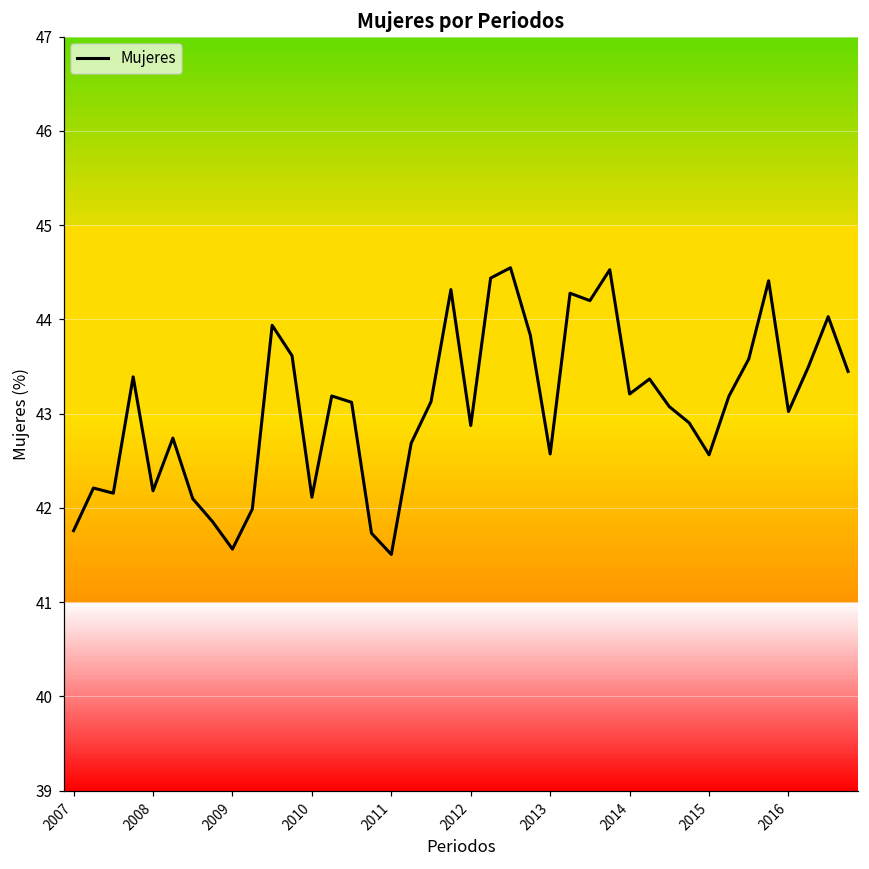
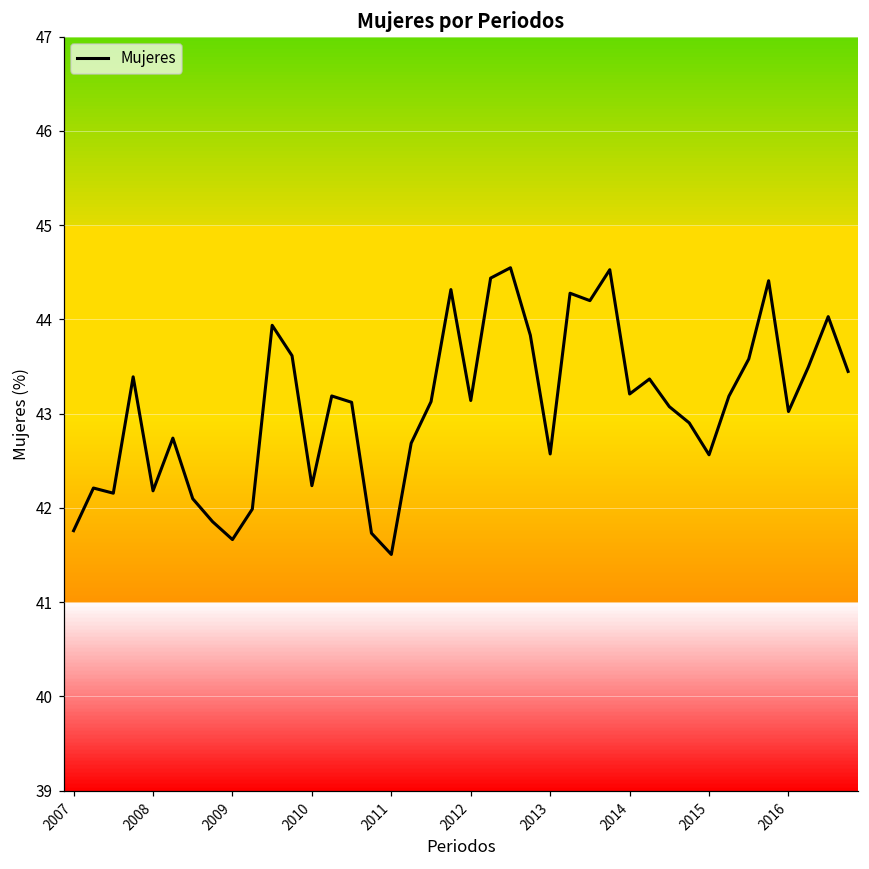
2009: 41.6 -> 41.7
2010: 42.1 -> 42.2
2012: 42.9 -> 43.1
